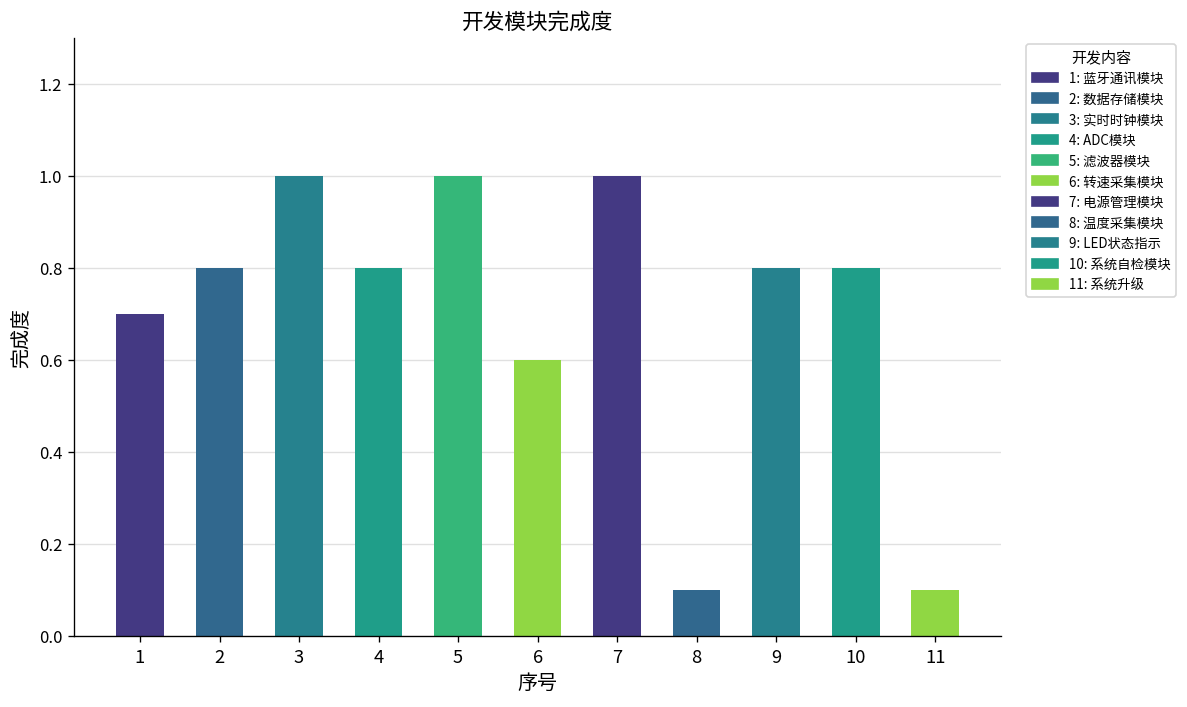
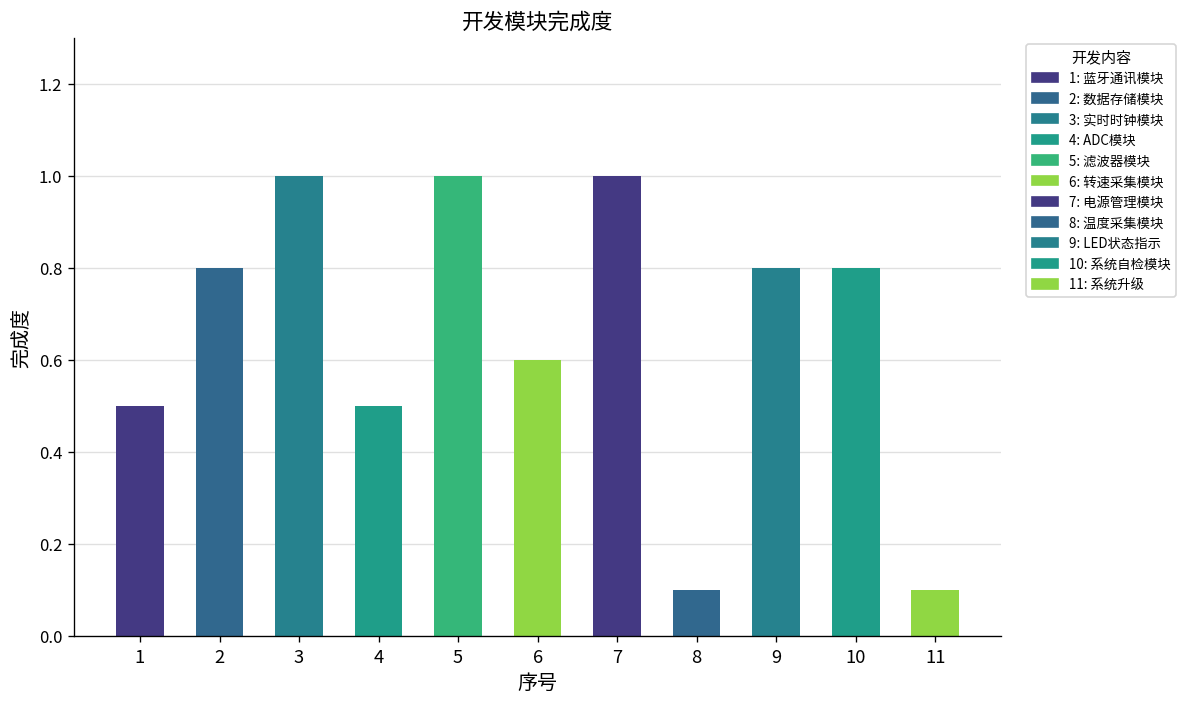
1: 0.7 -> 0.5
4: 0.8 -> 0.5
